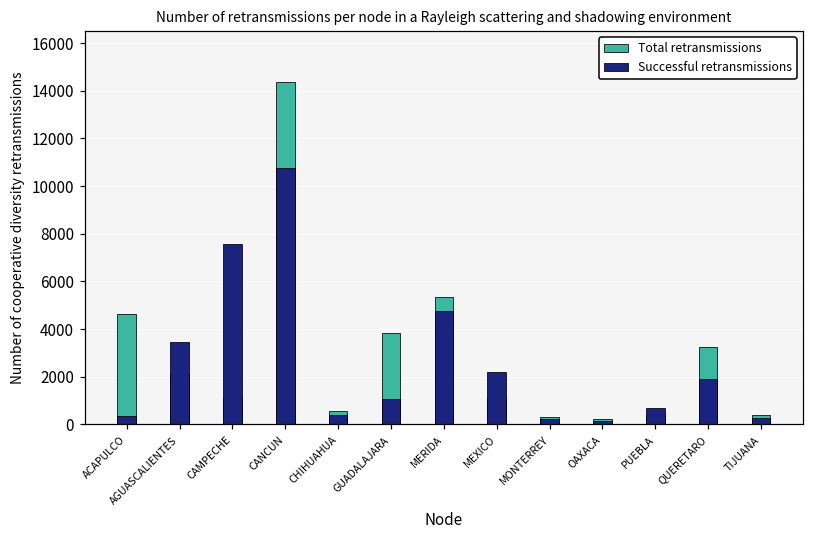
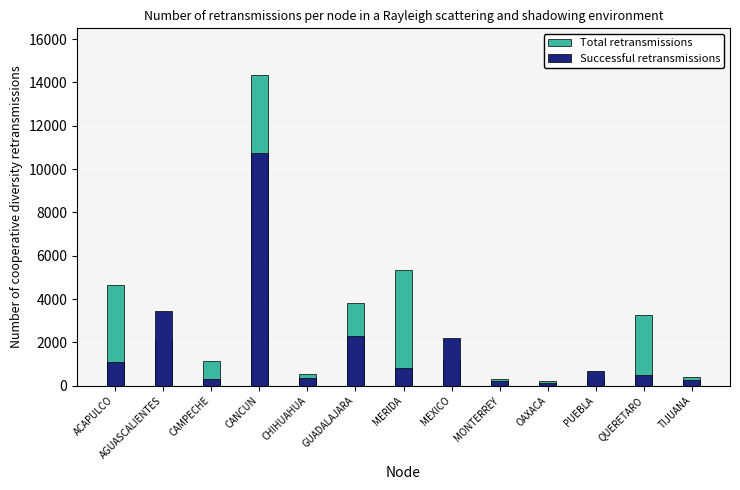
Successful retransmissions, ACAPULCO: 300 -> 1100
Successful retransmissions, CAMPECHE: 7600 -> 300
Successful retransmissions, GUADALAJARA: 1100 -> 2300
Successful retransmissions, MERIDA: 4800 -> 800
Successful retransmissions, QUERETARO: 1900 -> 500
